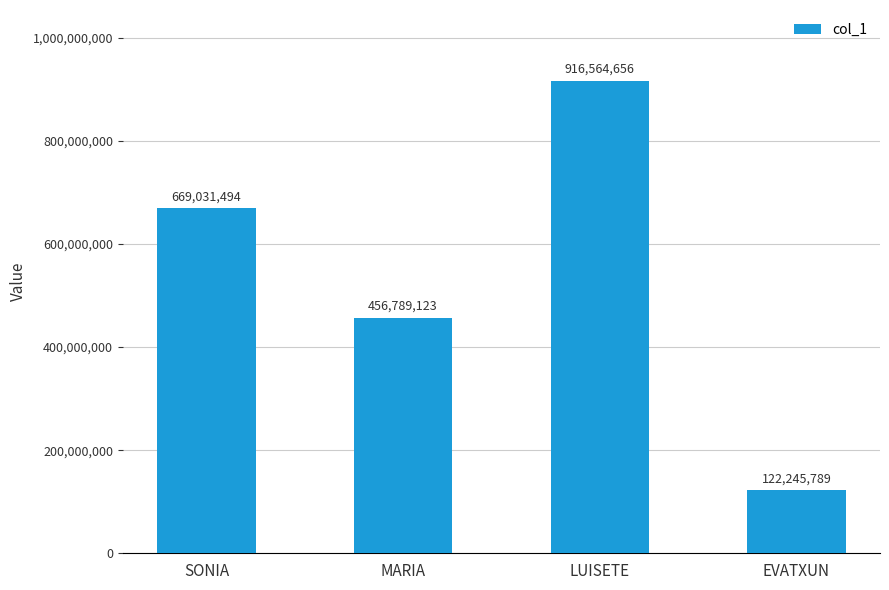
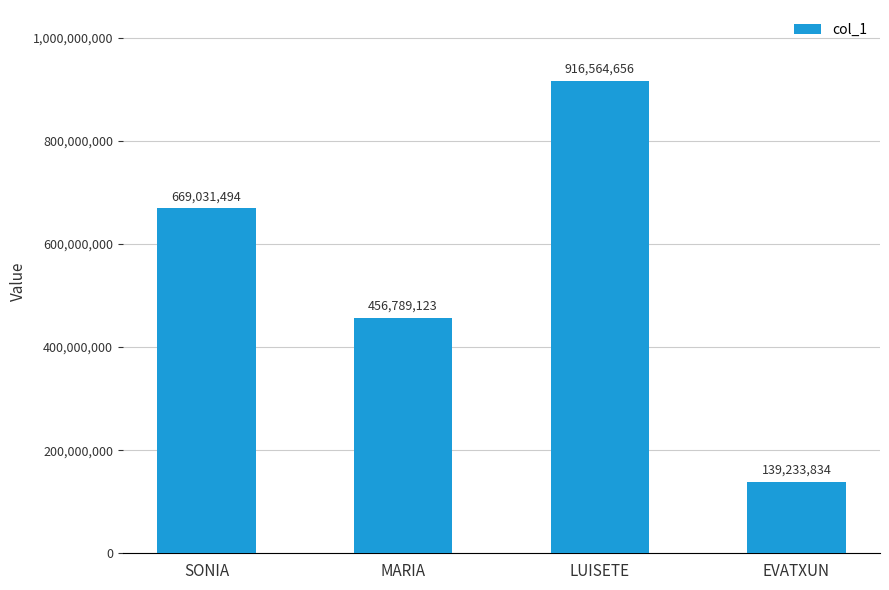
EVATXUN: 122,245,789 -> 139,233,834
